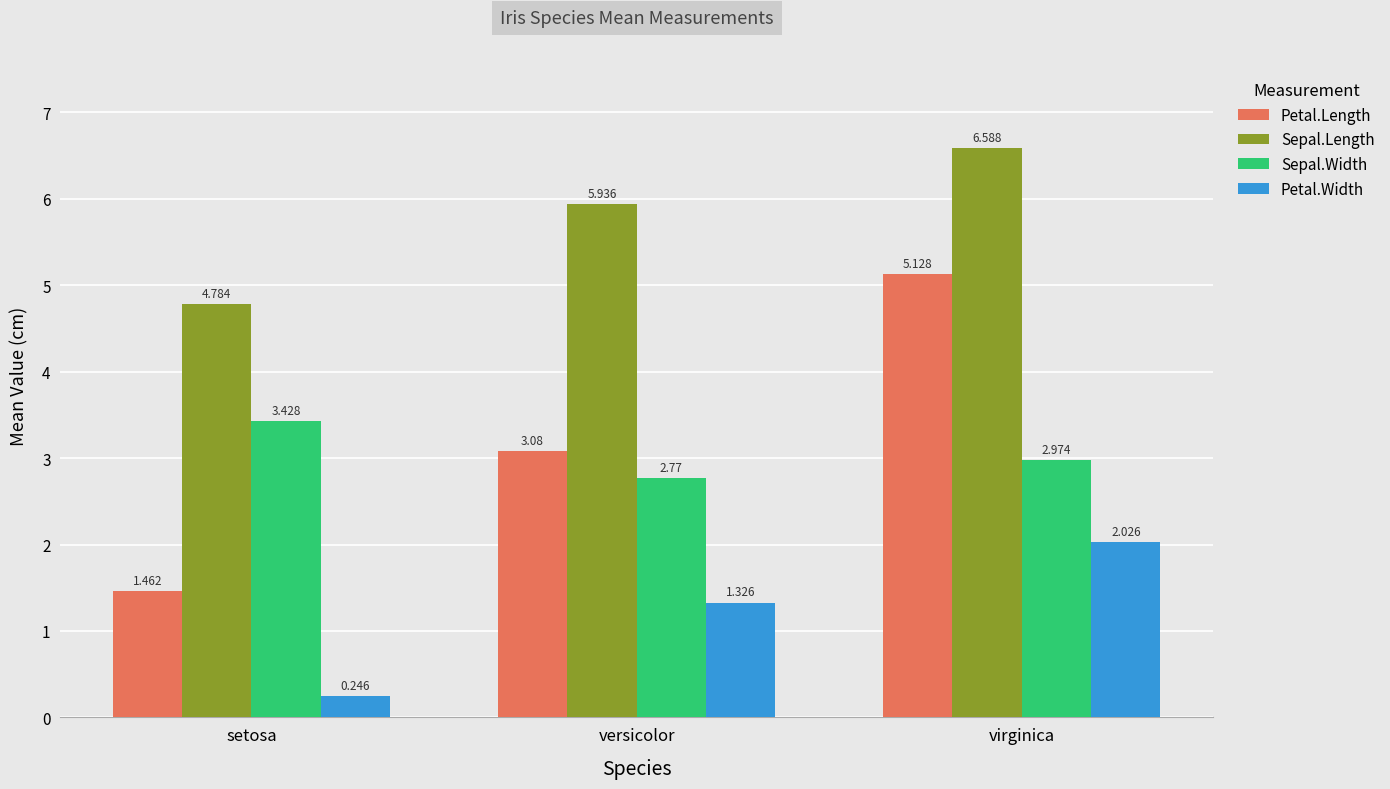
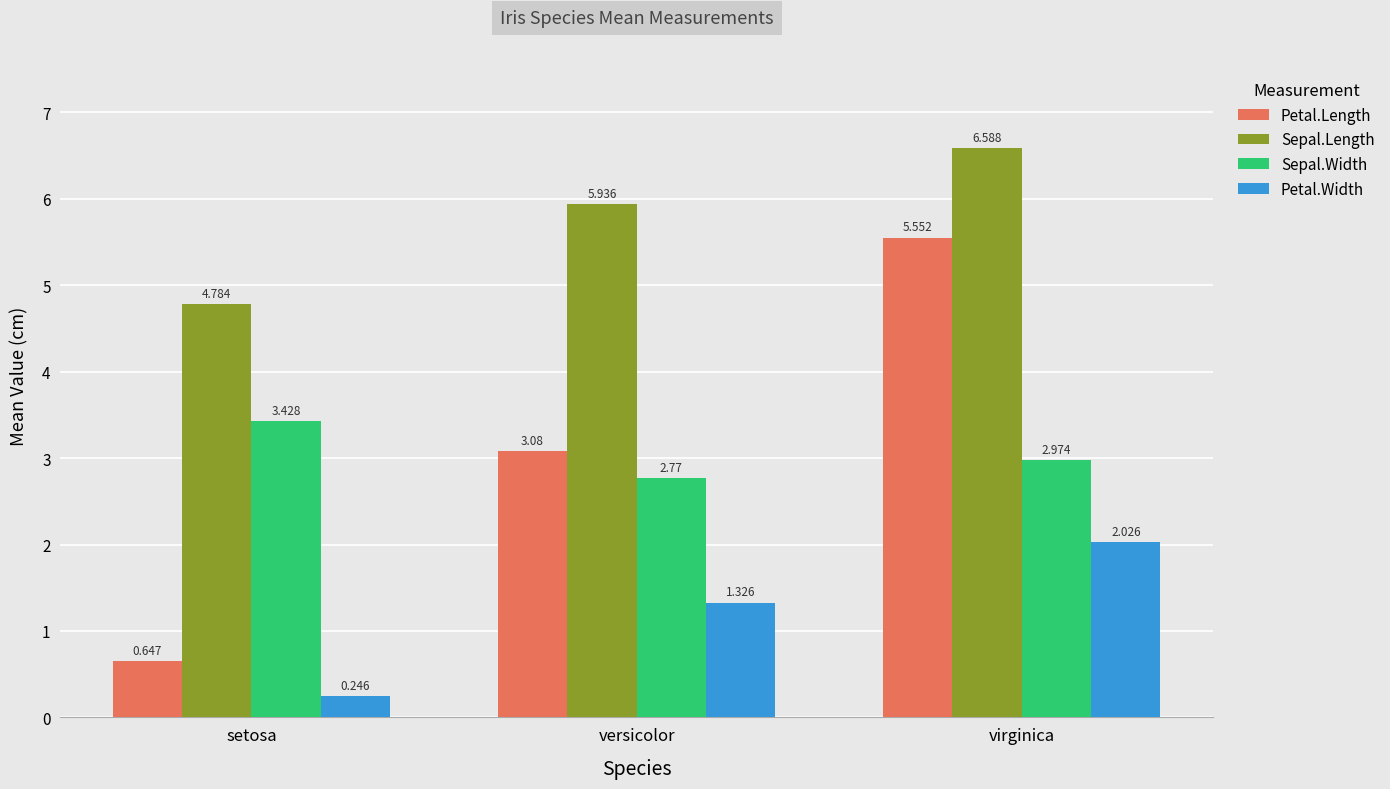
Petal.Length, setosa: 1.462 -> 0.647
Petal.Length, virginica: 5.128 -> 5.552
